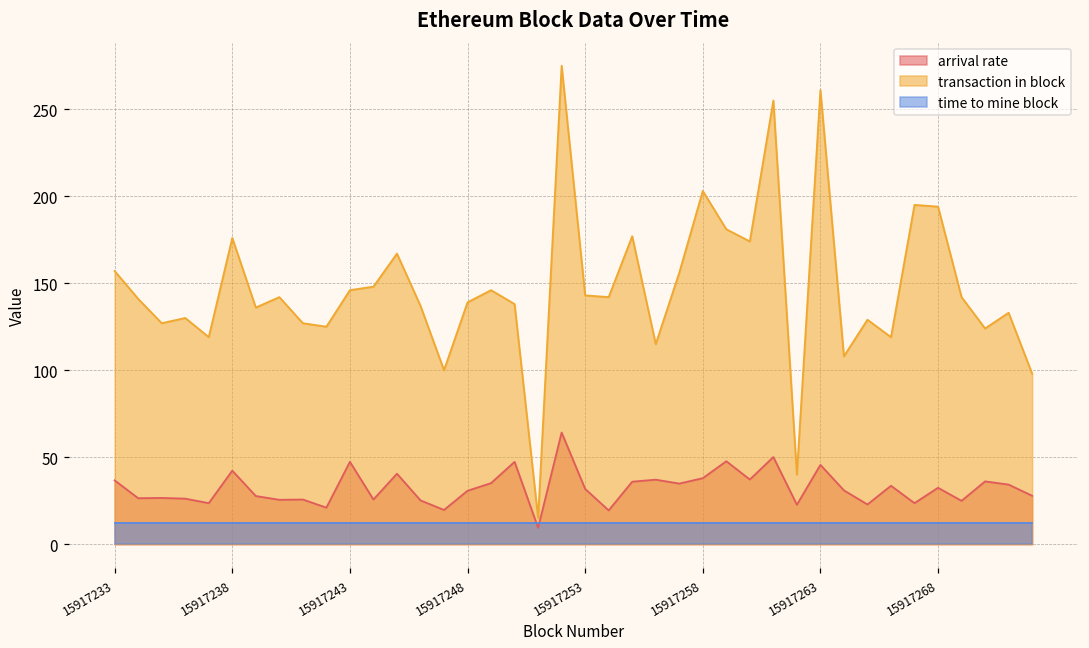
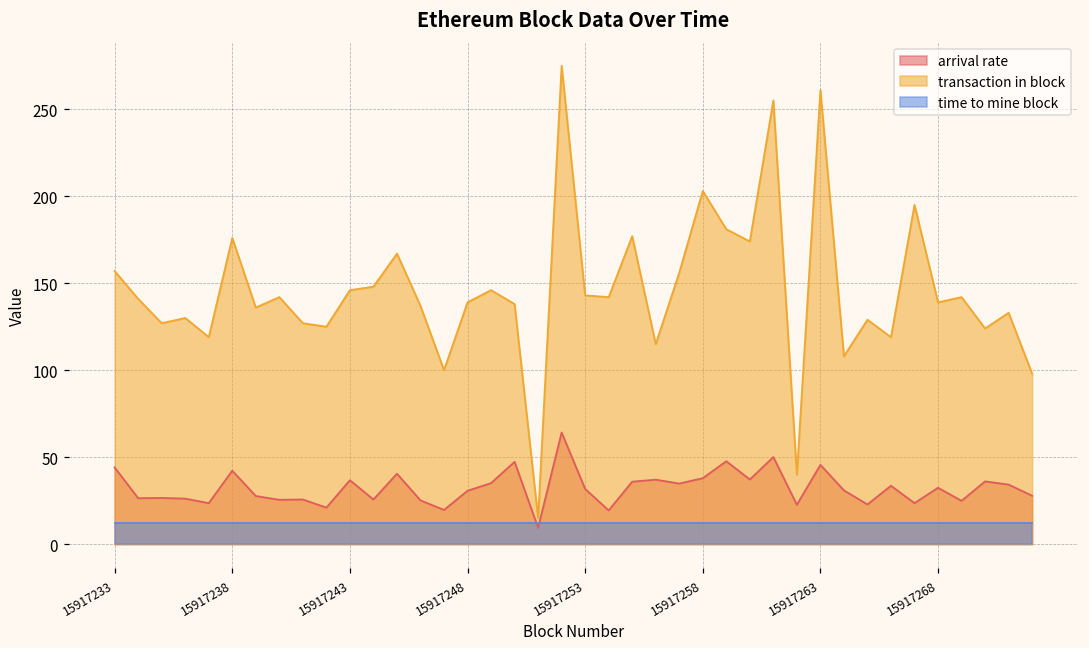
arrival rate, 15917233: 37 -> 44
arrival rate, 15917243: 47 -> 37
transaction in block, 15917268: 194 -> 139
